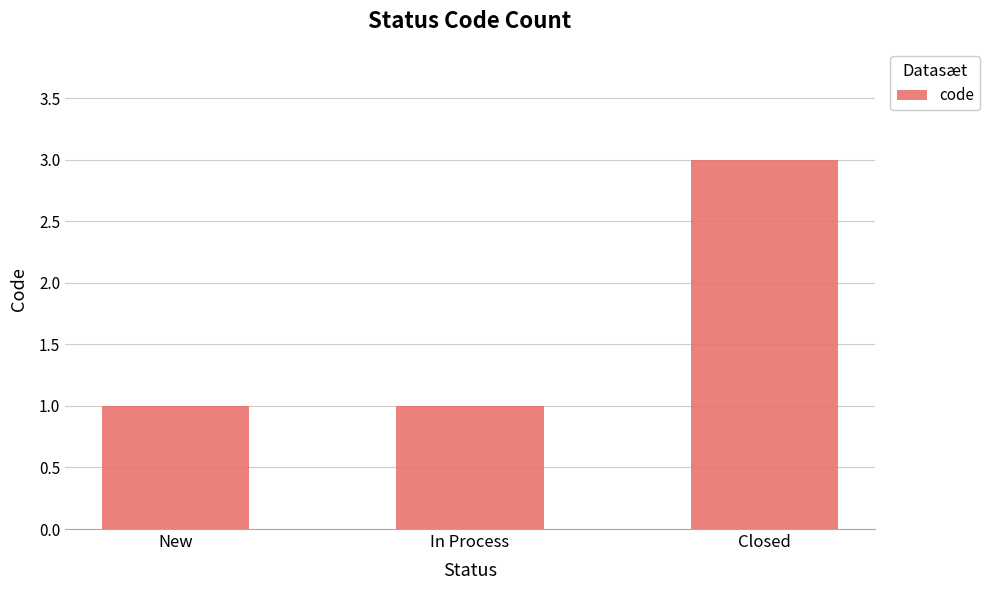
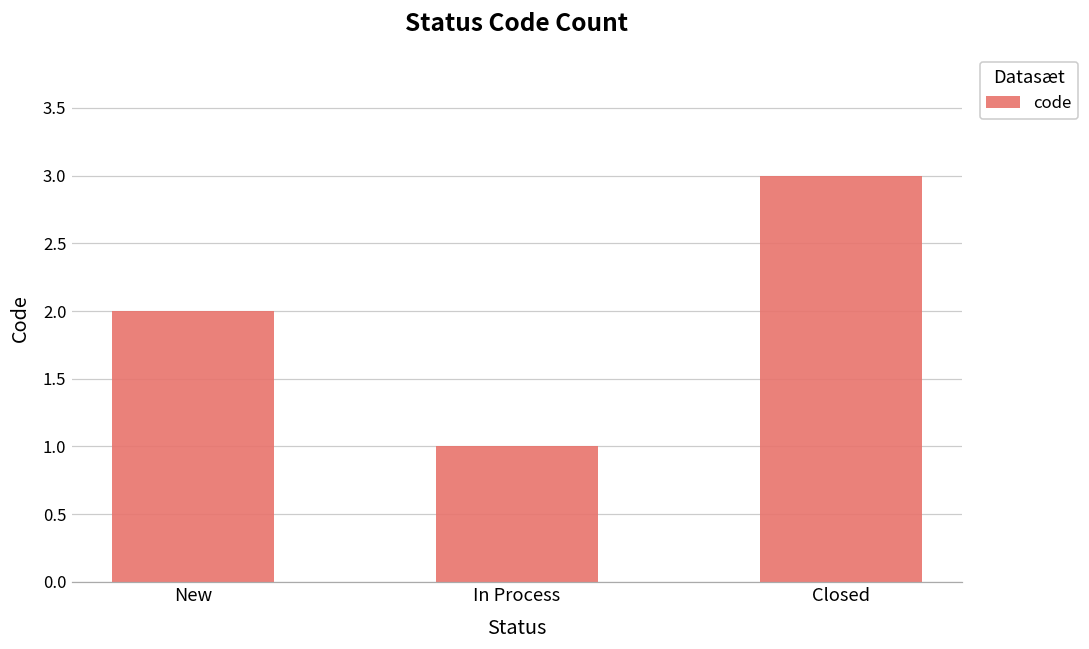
New: 1 -> 2
